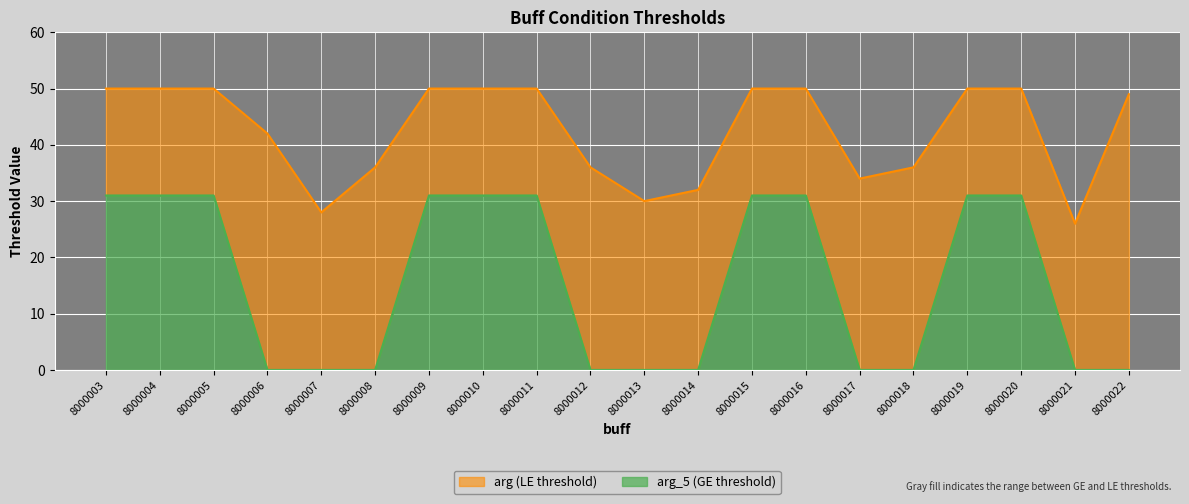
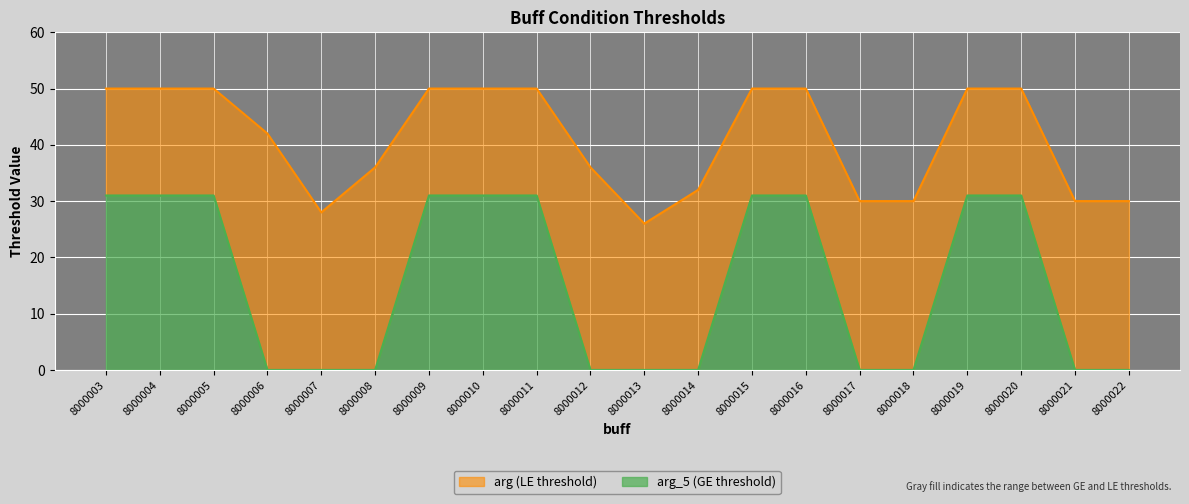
arg (LE threshold), 8000013: 30 -> 26
arg (LE threshold), 8000017: 34 -> 30
arg (LE threshold), 8000018: 36 -> 30
arg (LE threshold), 8000021: 26 -> 30
arg (LE threshold), 8000022: 49 -> 30
